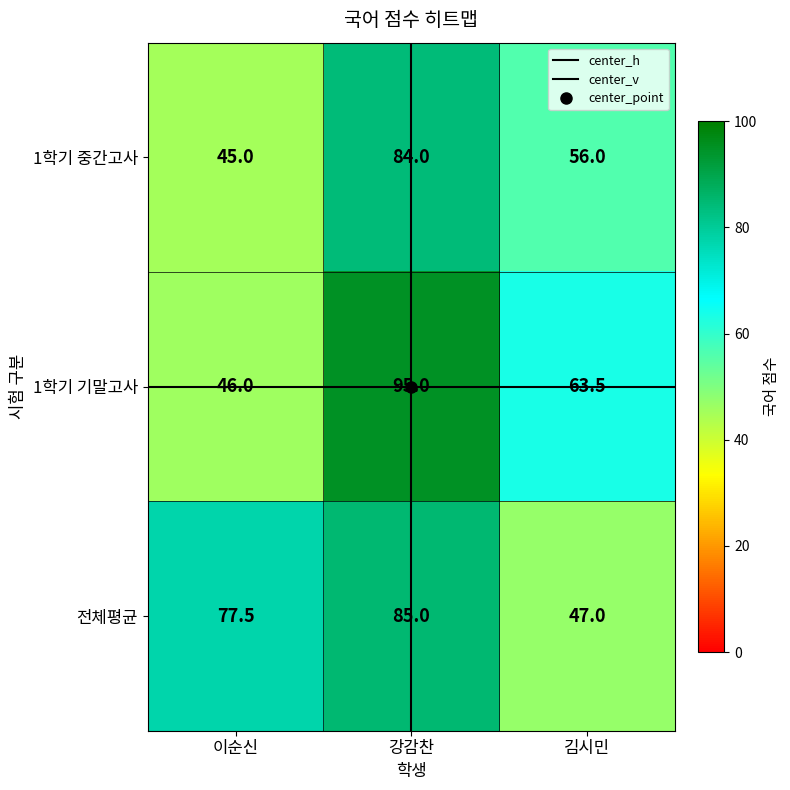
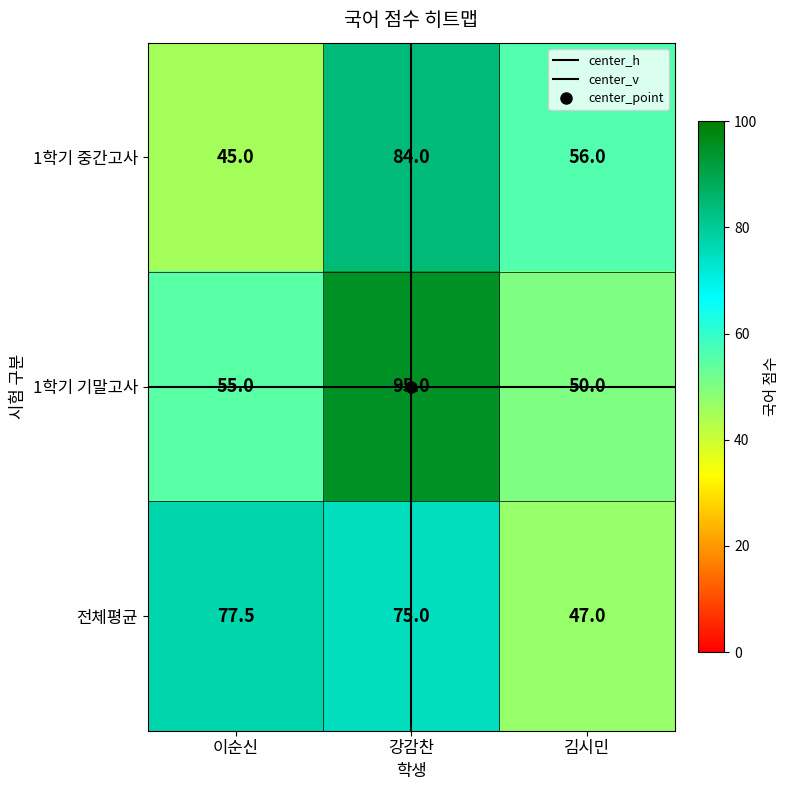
1학기 기말고사, 이순신: 46.0 -> 55.0
1학기 기말고사, 김시민: 63.5 -> 50.0
전체평균, 강감찬: 85.0 -> 75.0
